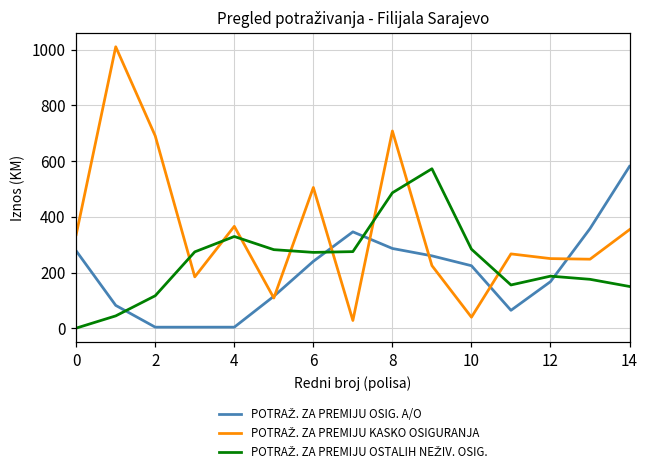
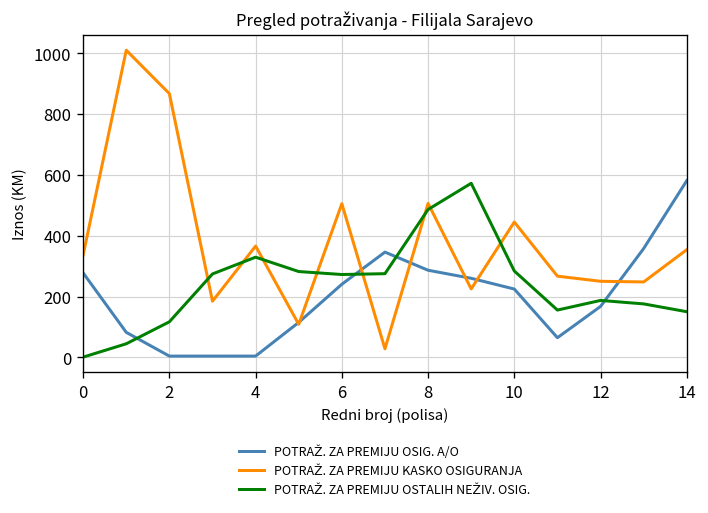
POTRAŽ. ZA PREMIJU KASKO OSIGURANJA, 2: 690 -> 870
POTRAŽ. ZA PREMIJU KASKO OSIGURANJA, 8: 710 -> 510
POTRAŽ. ZA PREMIJU KASKO OSIGURANJA, 10: 40 -> 440
